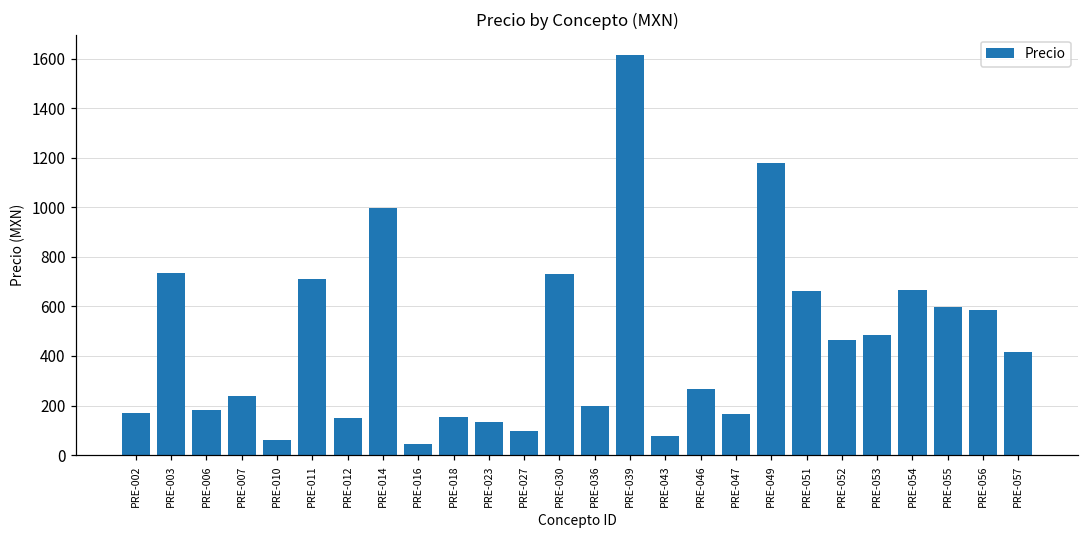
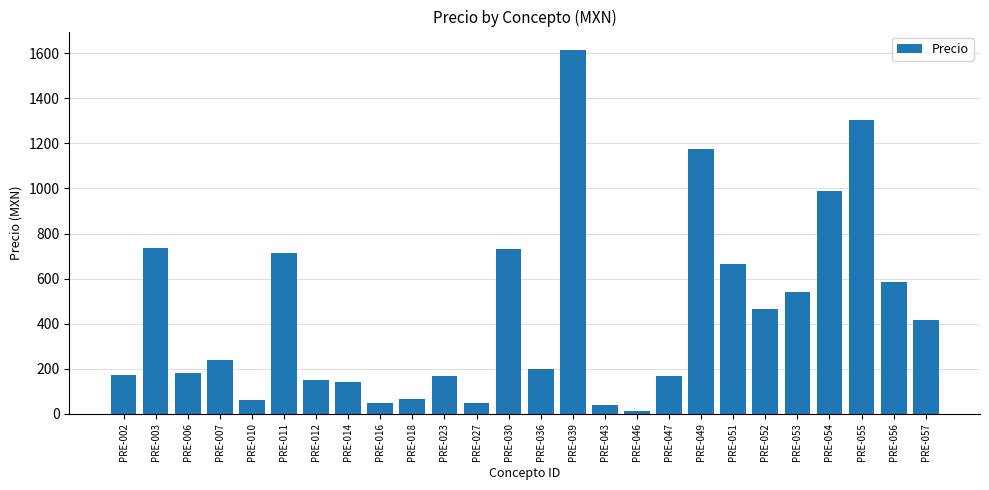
PRE-014: 1000 -> 140
PRE-018: 150 -> 70
PRE-023: 130 -> 170
PRE-027: 100 -> 50
PRE-043: 80 -> 40
PRE-046: 270 -> 10
PRE-053: 480 -> 540
PRE-054: 670 -> 990
PRE-055: 600 -> 1300
